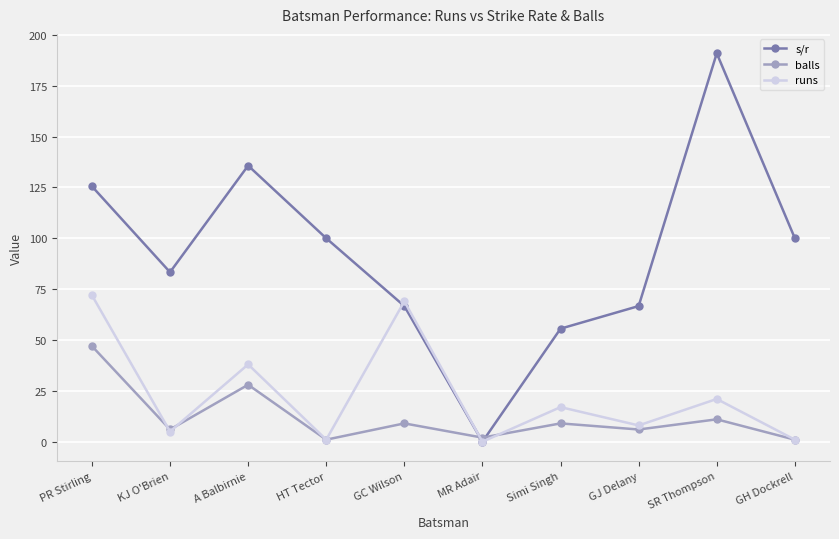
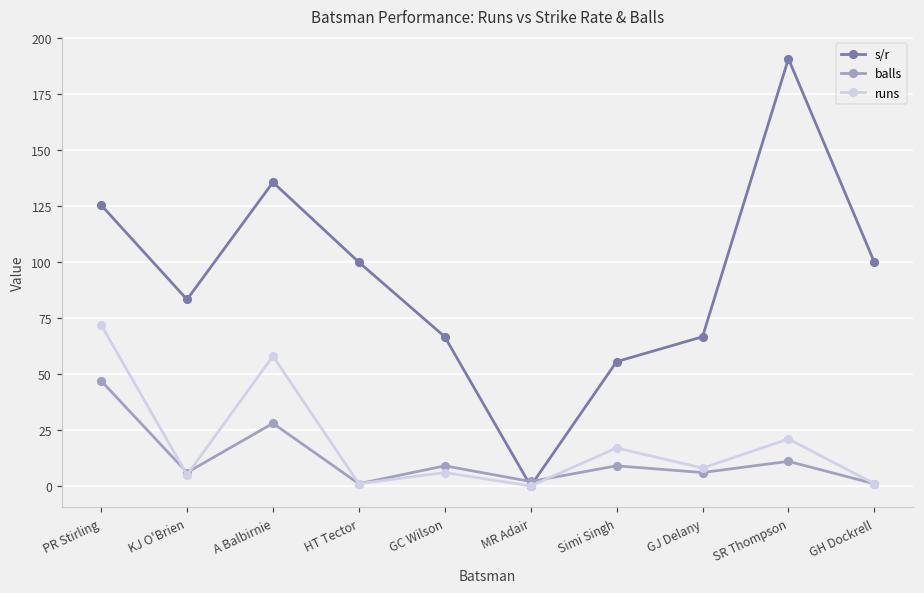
runs, A Balbirnie: 38 -> 58
runs, GC Wilson: 69 -> 6
